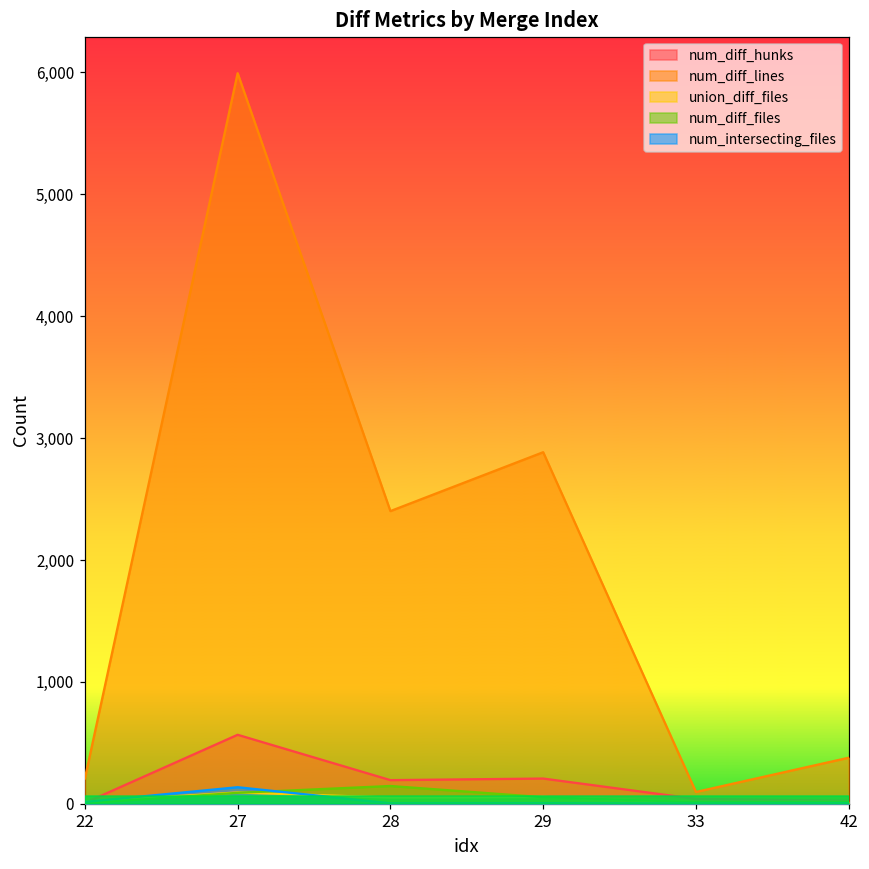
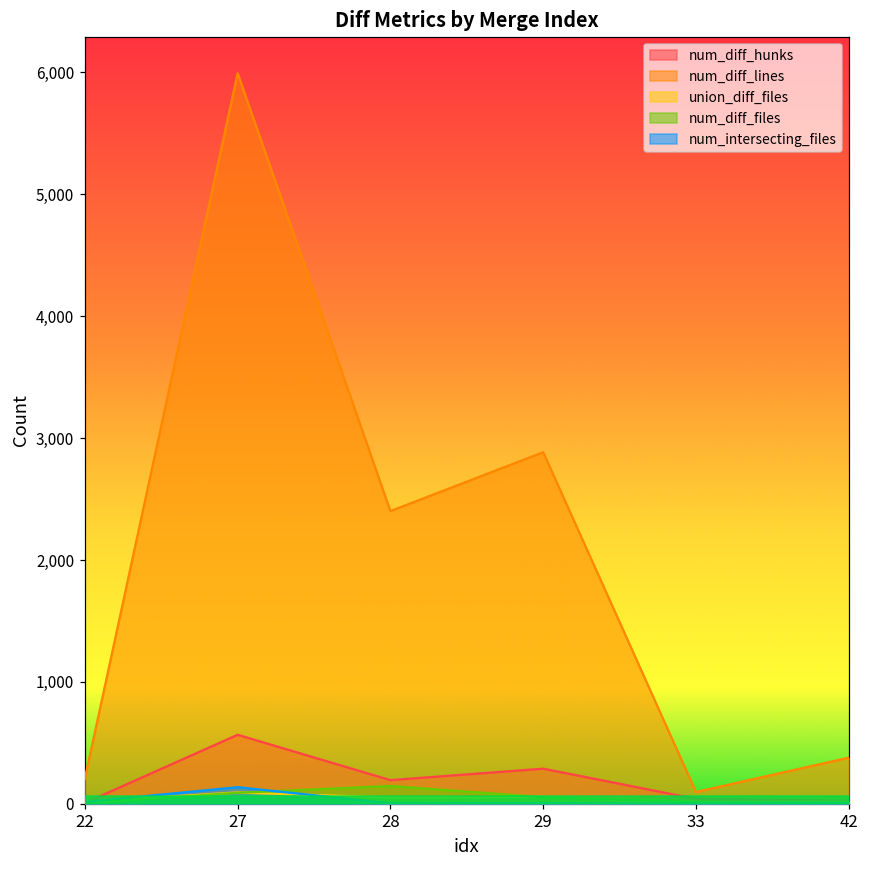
num_diff_hunks, 29: 210 -> 290
